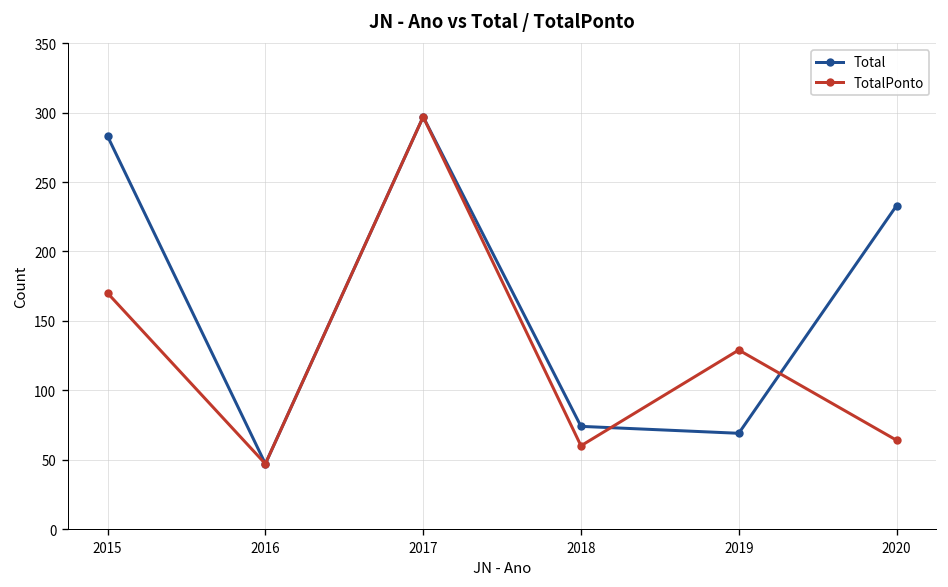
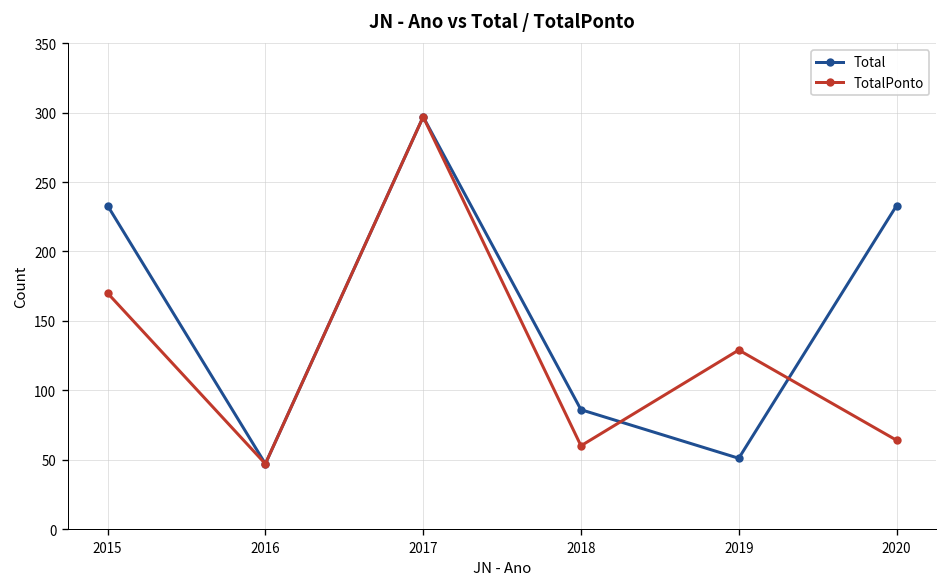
Total, 2015: 283 -> 233
Total, 2018: 74 -> 86
Total, 2019: 69 -> 51
